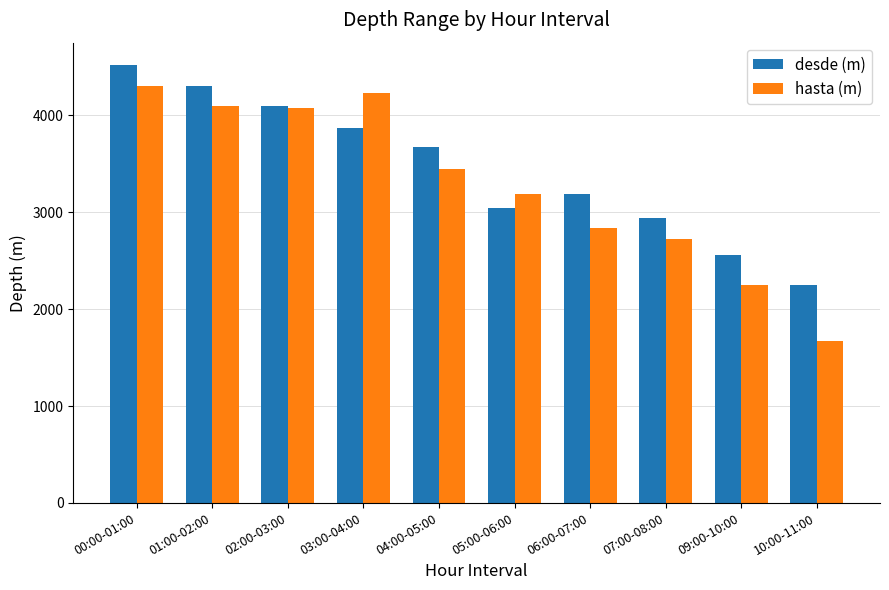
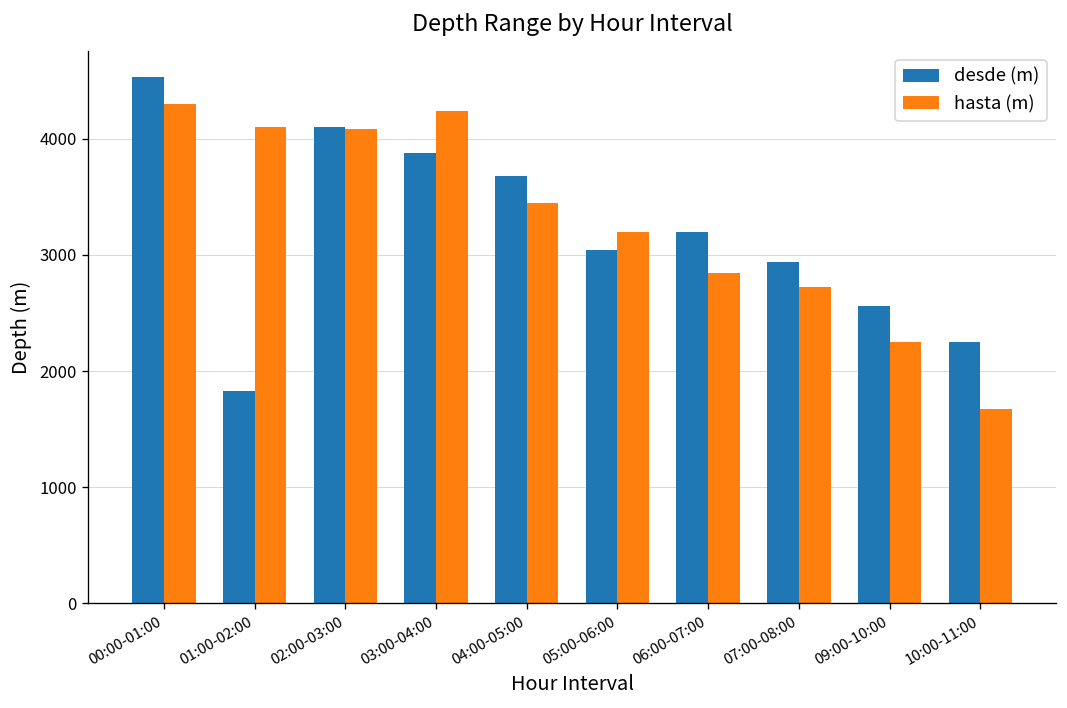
desde (m), 01:00-02:00: 4300 -> 1800
